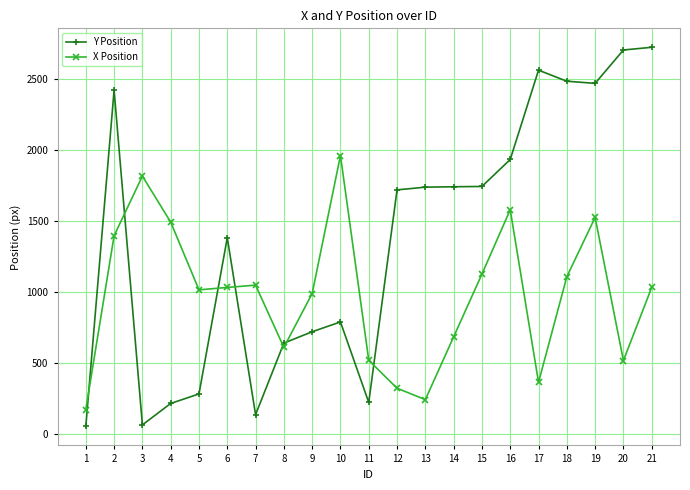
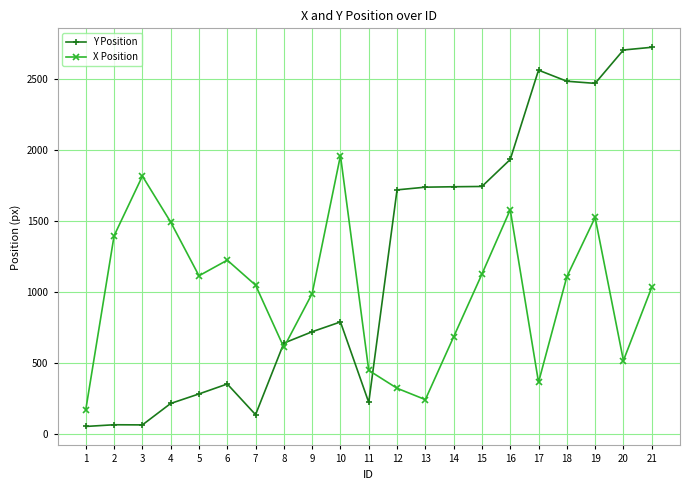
Y Position, 2: 2420 -> 70
X Position, 5: 1020 -> 1120
Y Position, 6: 1380 -> 350
X Position, 6: 1030 -> 1230
X Position, 11: 520 -> 450
